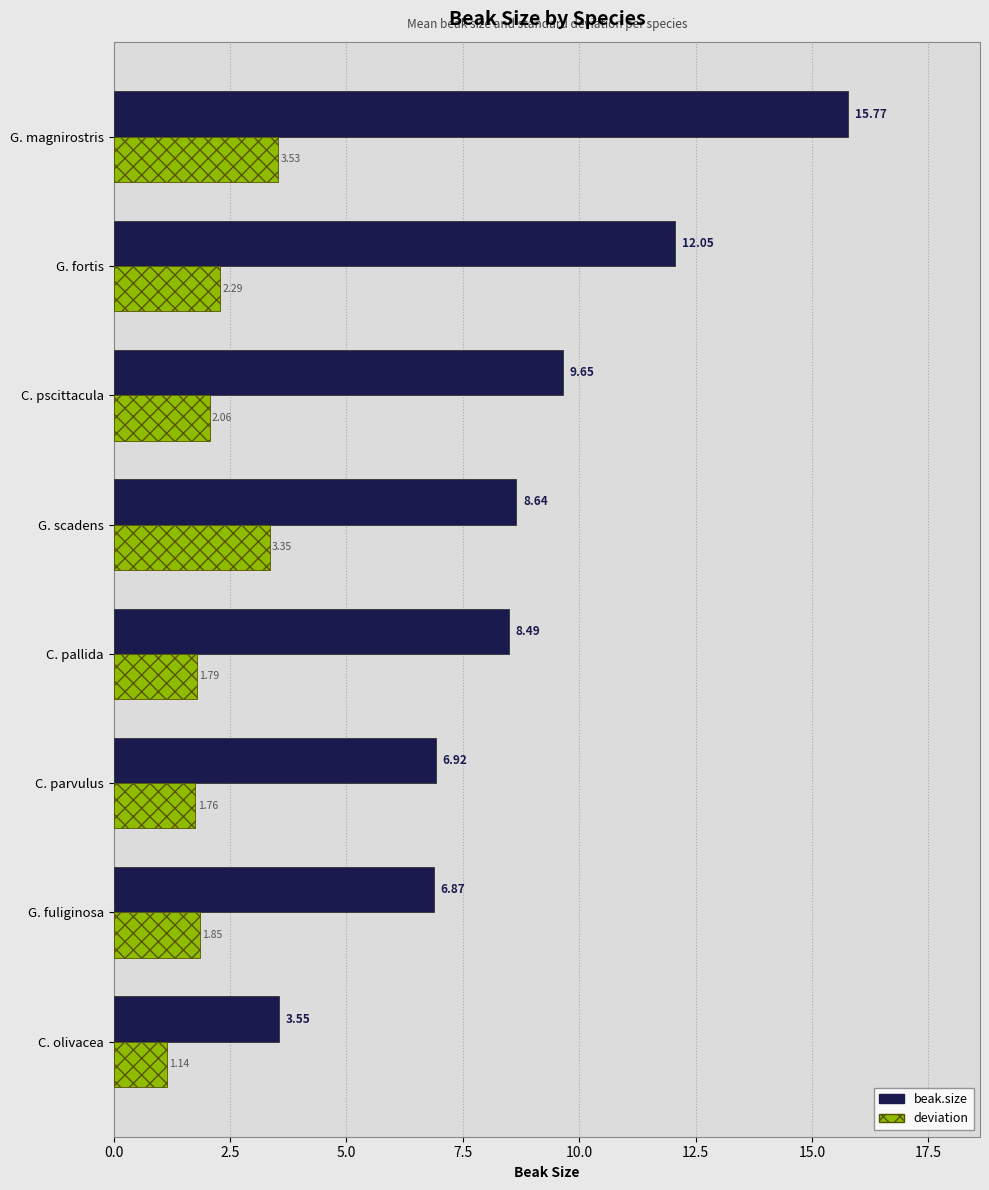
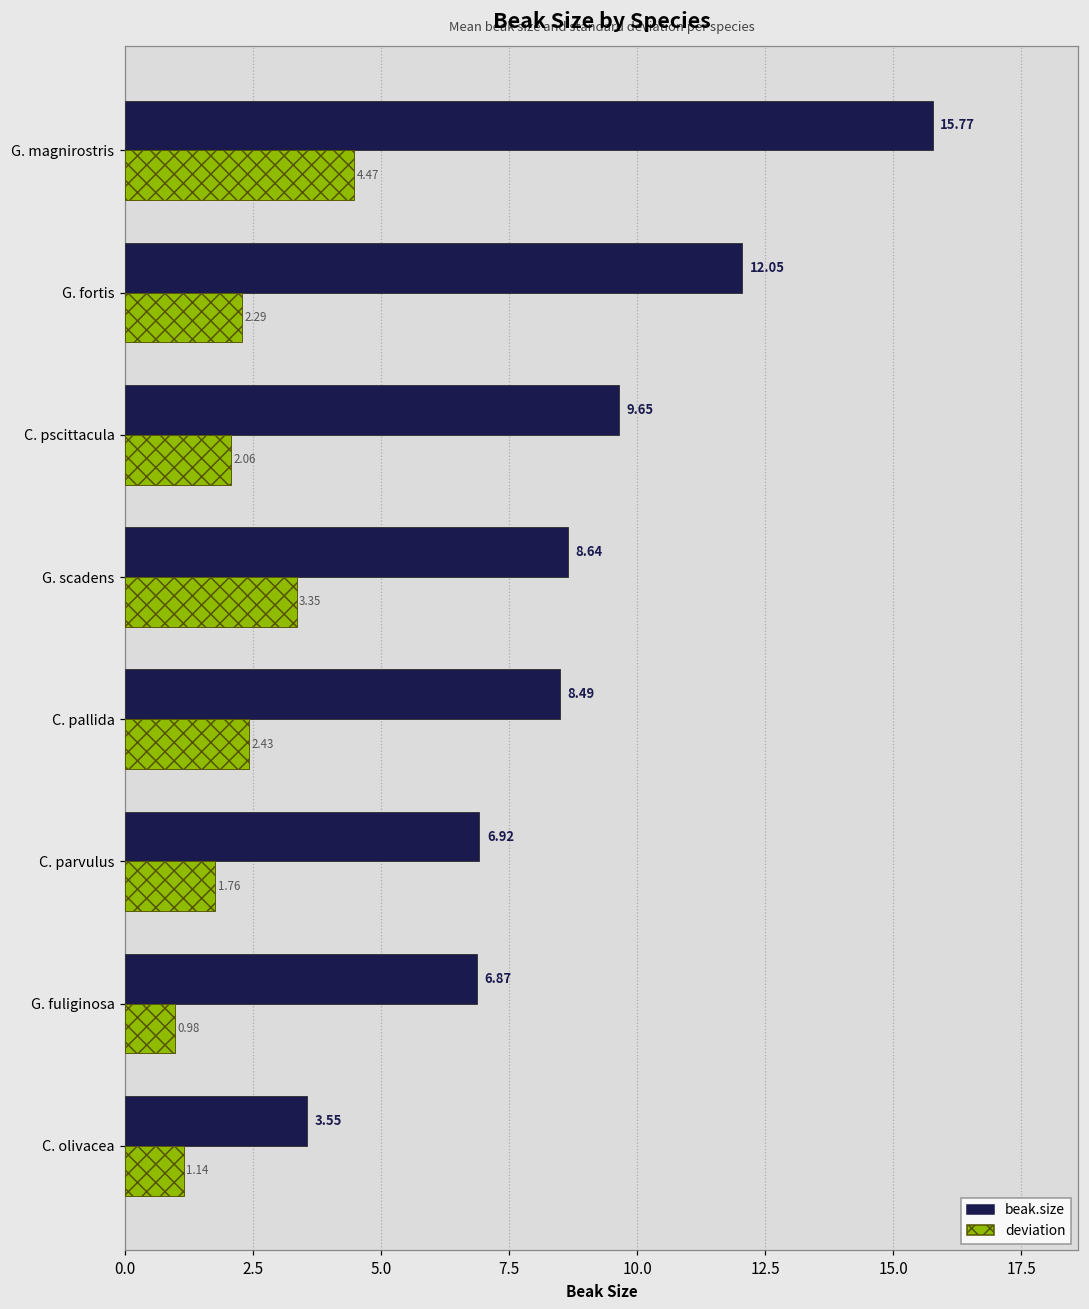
deviation, G. magnirostris: 3.53 -> 4.47
deviation, C. pallida: 1.79 -> 2.43
deviation, G. fuliginosa: 1.85 -> 0.98
